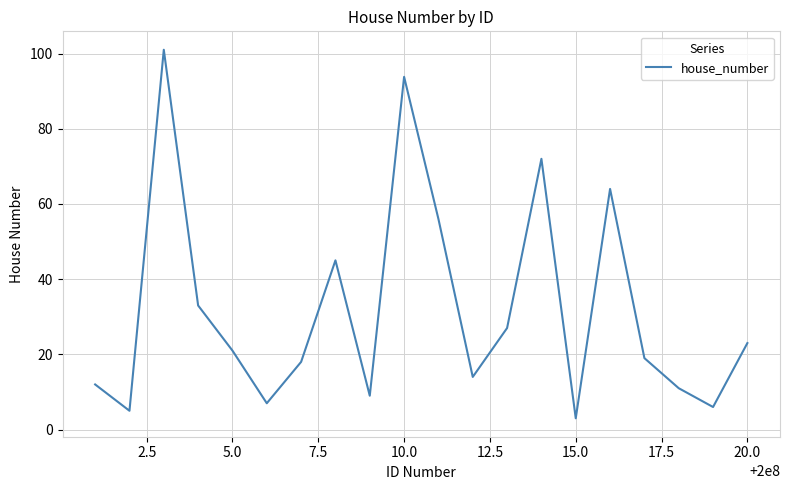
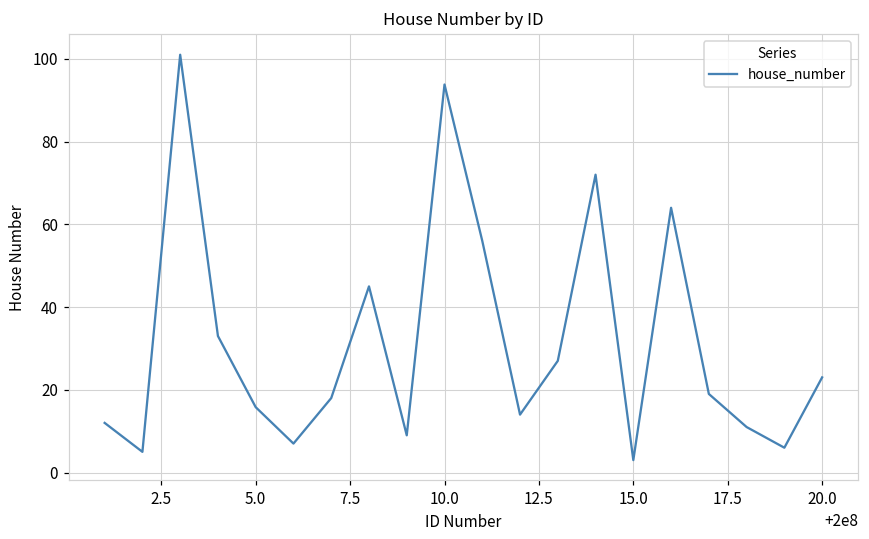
5.0: 21 -> 16
